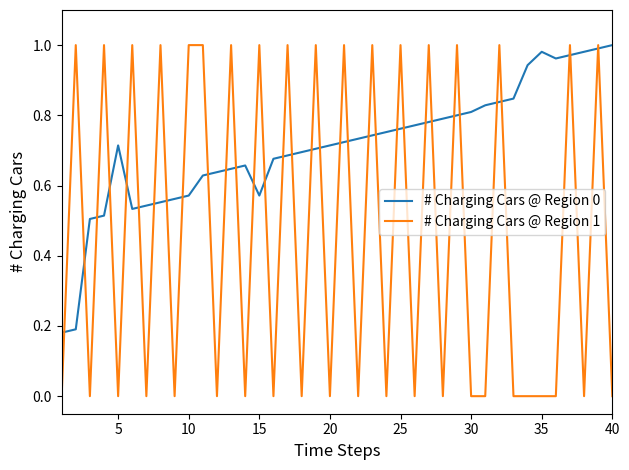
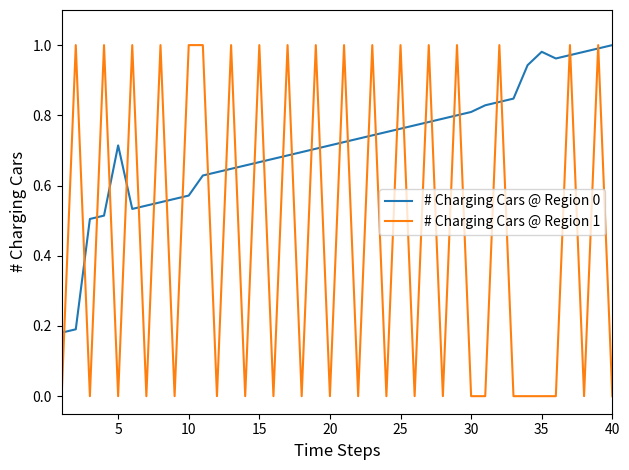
# Charging Cars @ Region 0, 15: 0.57 -> 0.67
